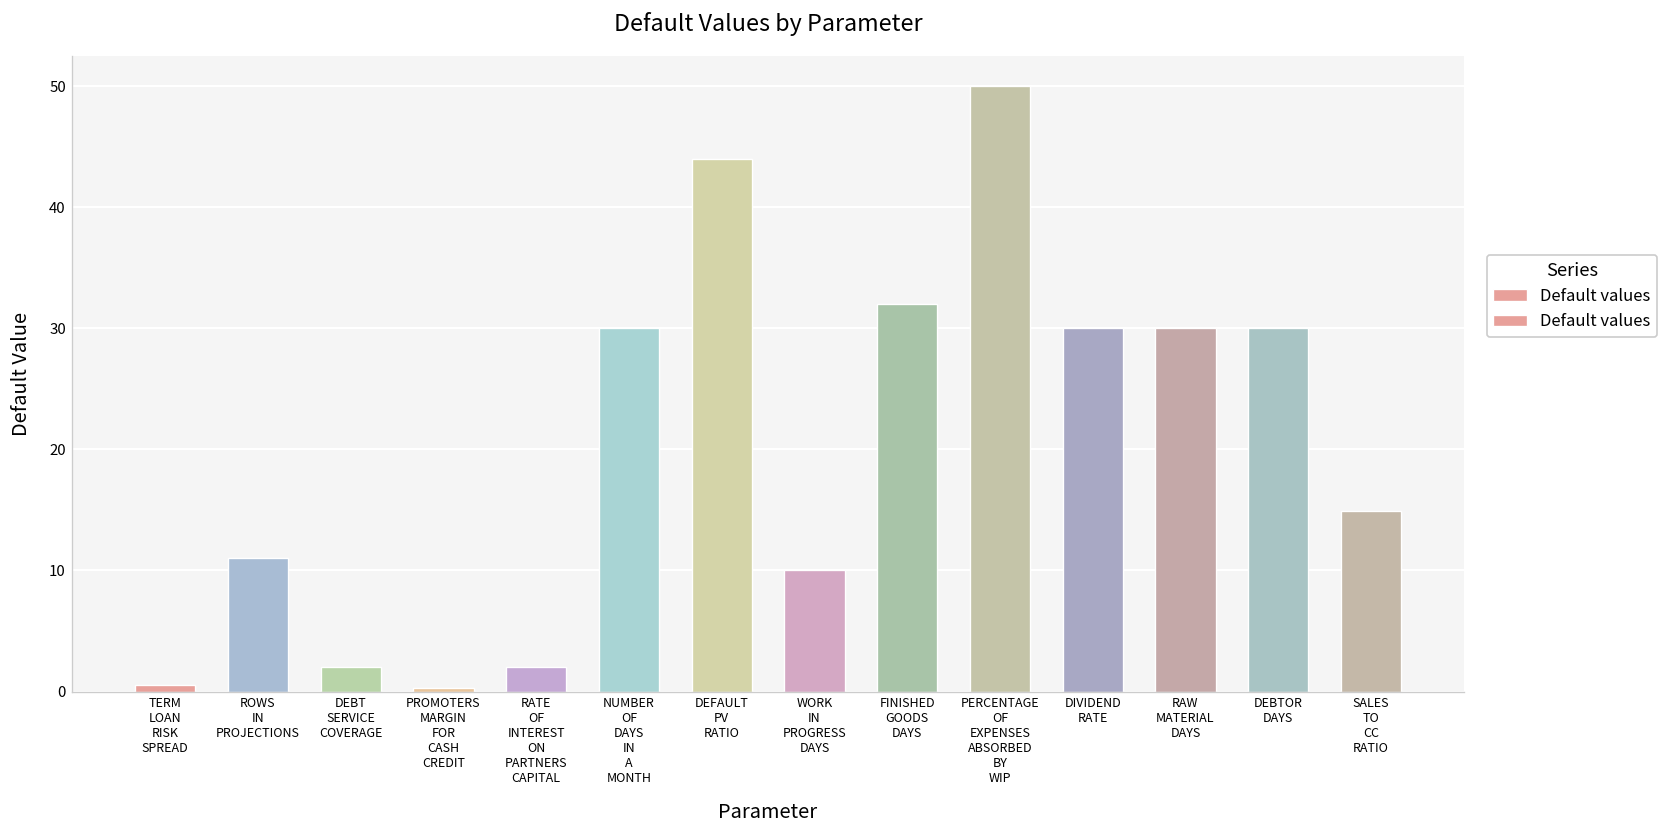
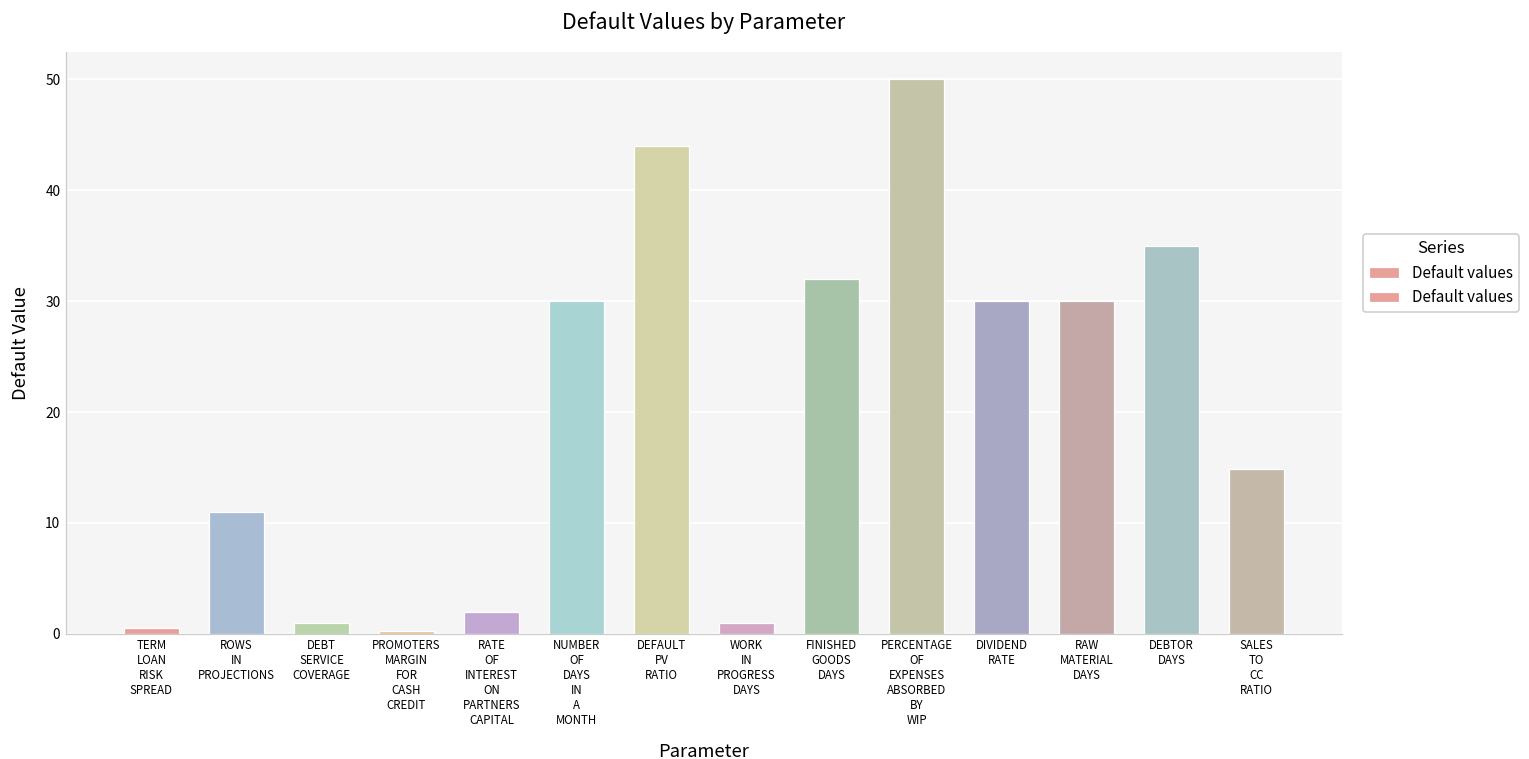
DEBT SERVICE COVERAGE: 2 -> 1
WORK IN PROGRESS DAYS: 10 -> 1
DEBTOR DAYS: 30 -> 35
